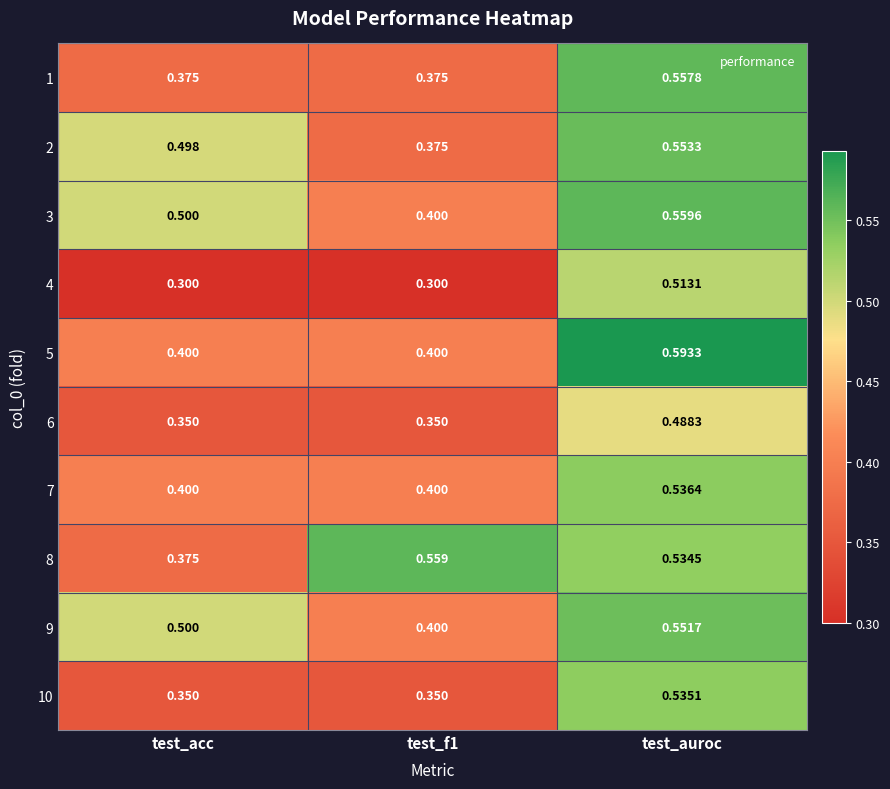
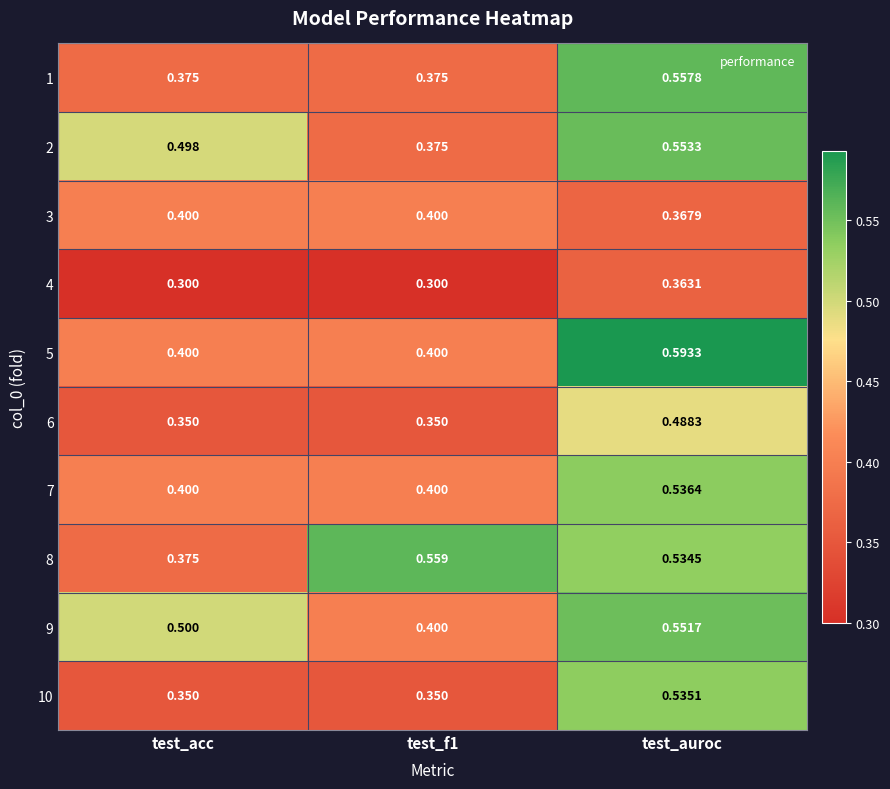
3, test_acc: 0.500 -> 0.400
3, test_auroc: 0.5596 -> 0.3679
4, test_auroc: 0.5131 -> 0.3631
